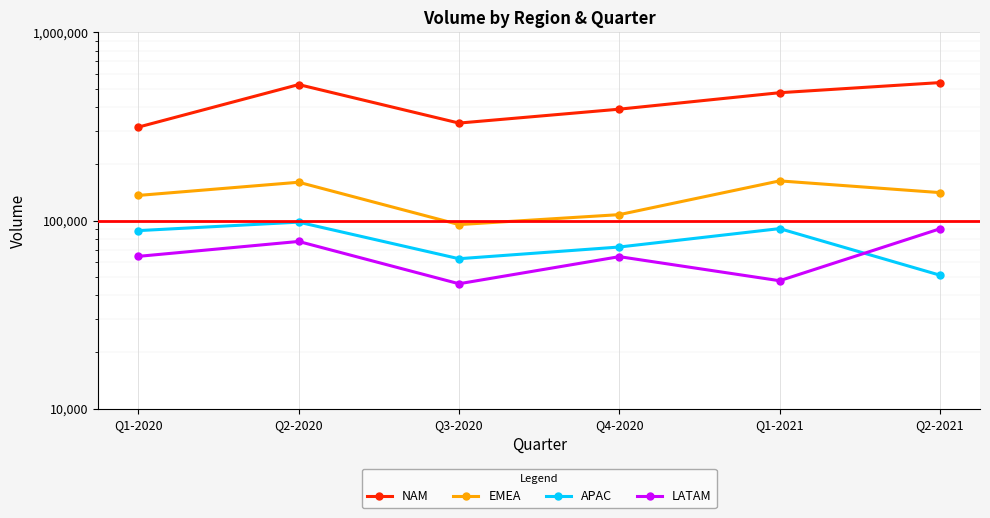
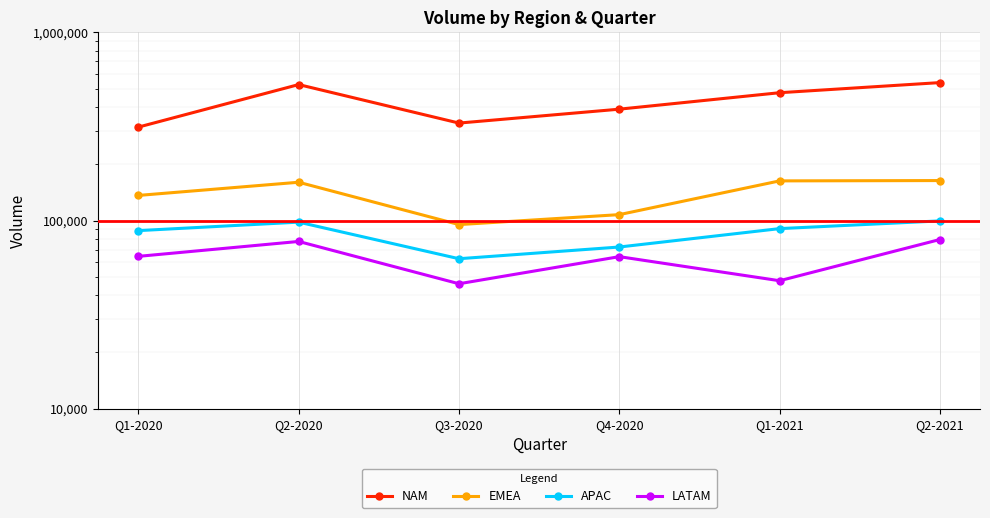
EMEA, Q2-2021: 140,000 -> 160,000
APAC, Q2-2021: 51,000 -> 100,000
LATAM, Q2-2021: 90,000 -> 79,000
